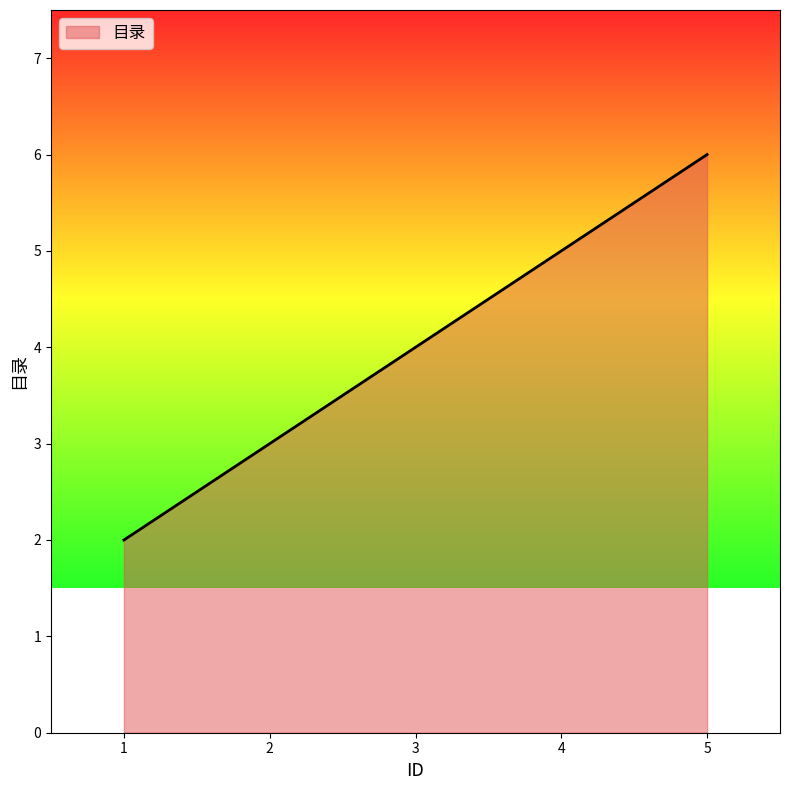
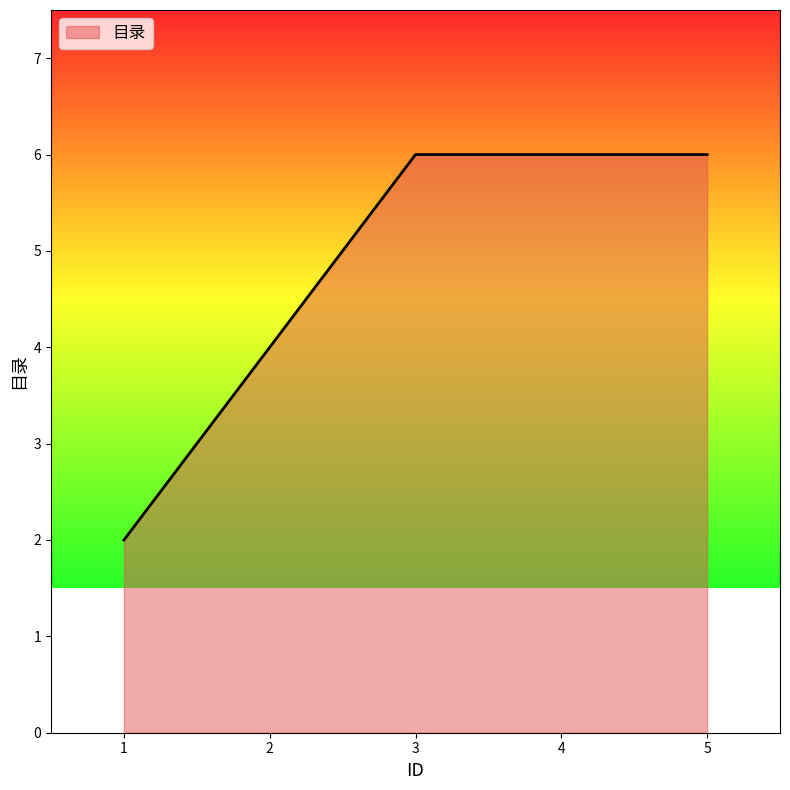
3: 4 -> 6
